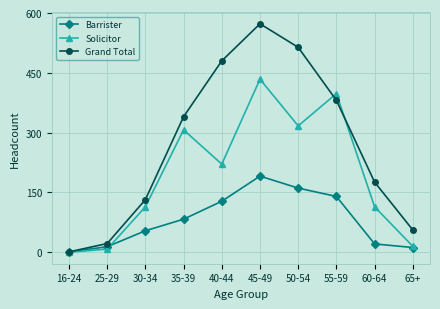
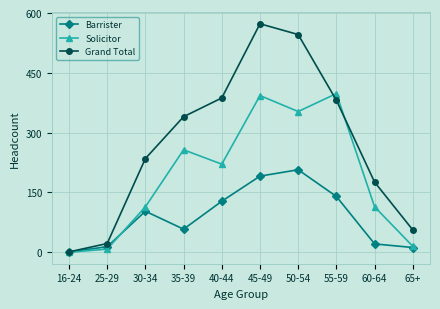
Barrister, 30-34: 50 -> 100
Grand Total, 30-34: 130 -> 240
Barrister, 35-39: 80 -> 60
Solicitor, 35-39: 310 -> 260
Grand Total, 40-44: 480 -> 390
Solicitor, 45-49: 430 -> 390
Barrister, 50-54: 160 -> 210
Solicitor, 50-54: 320 -> 350
Grand Total, 50-54: 510 -> 550
